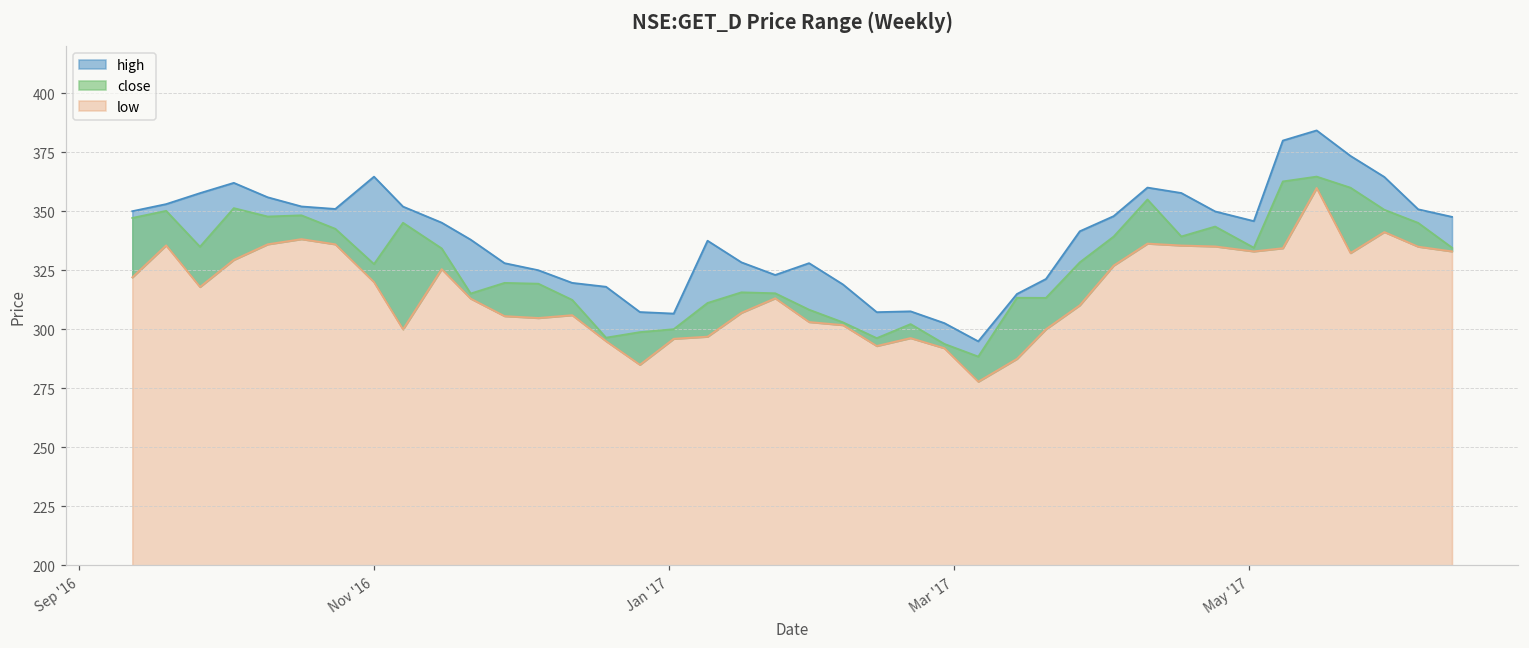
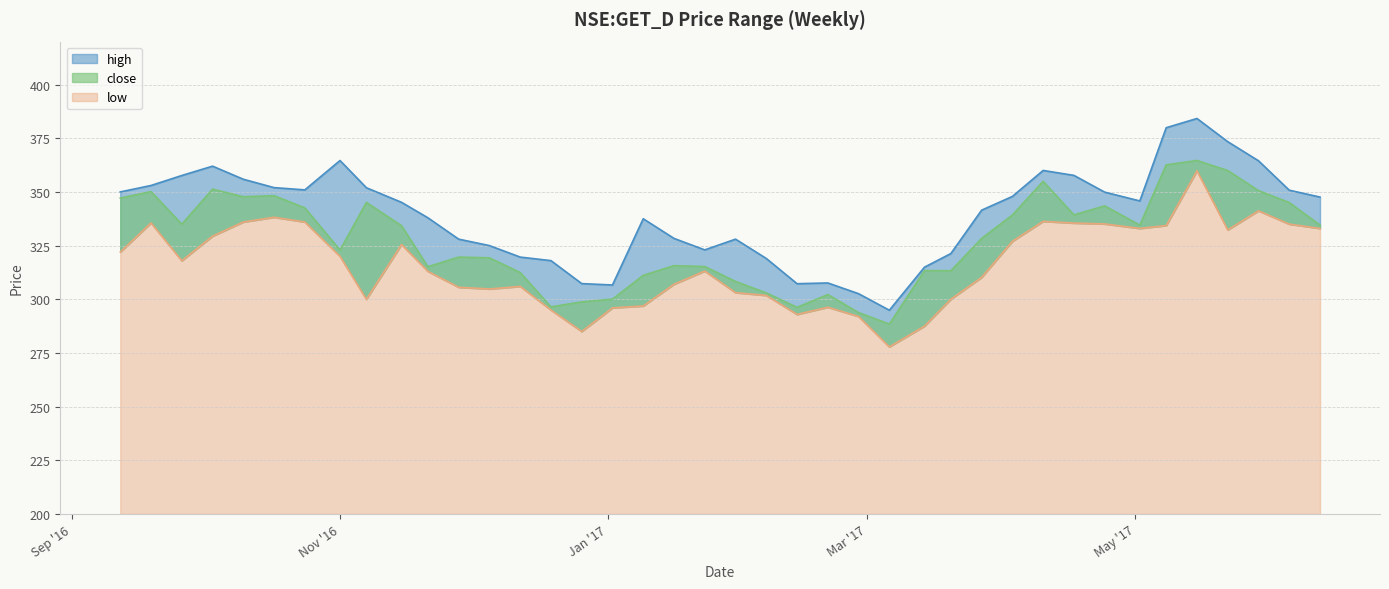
close, Nov '16: 328 -> 323
